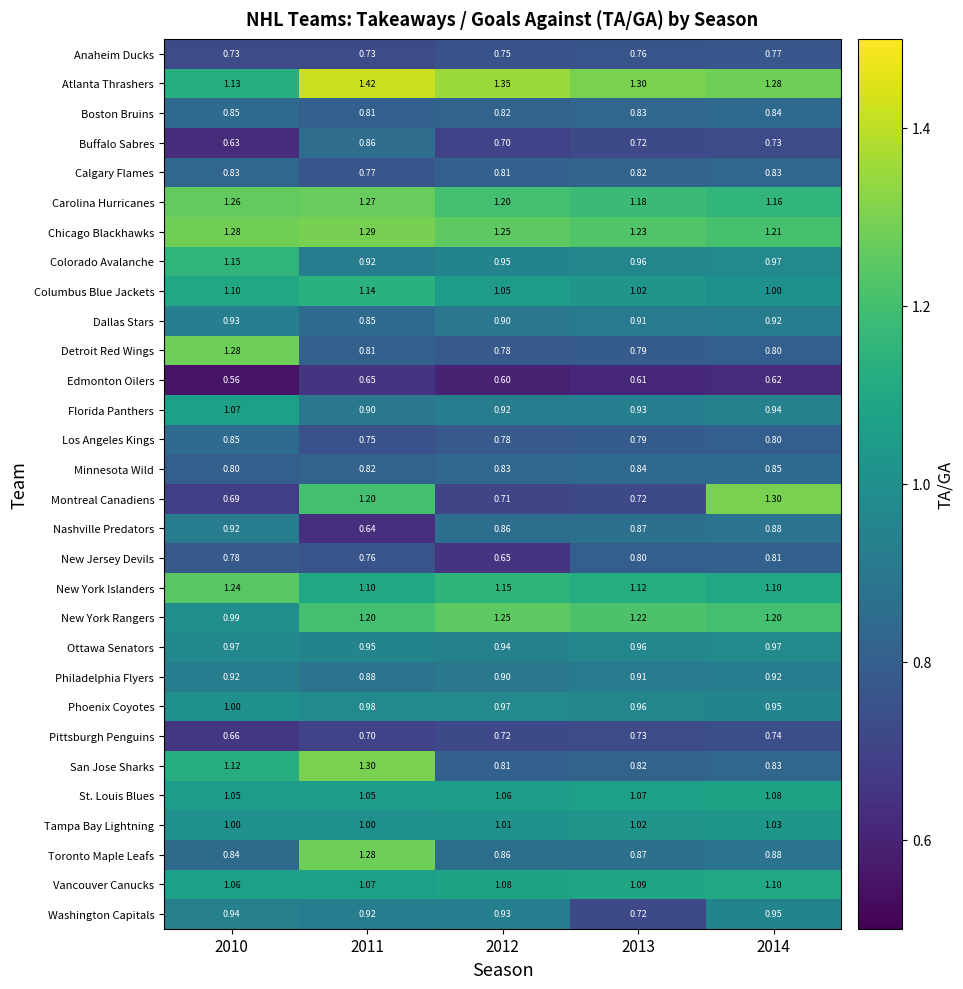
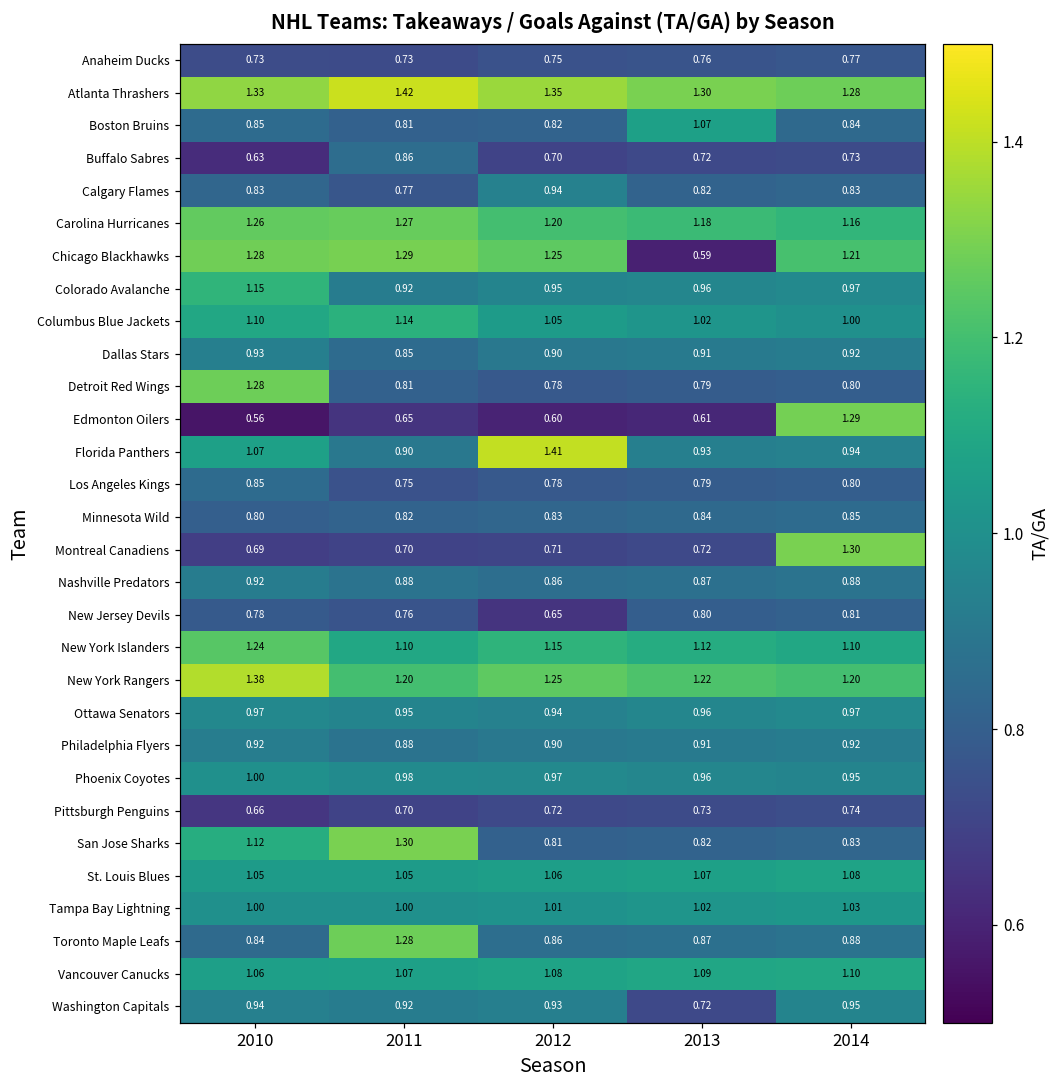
Atlanta Thrashers, 2010: 1.13 -> 1.33
Boston Bruins, 2013: 0.83 -> 1.07
Calgary Flames, 2012: 0.81 -> 0.94
Chicago Blackhawks, 2013: 1.23 -> 0.59
Edmonton Oilers, 2014: 0.62 -> 1.29
Florida Panthers, 2012: 0.92 -> 1.41
Montreal Canadiens, 2011: 1.20 -> 0.70
Nashville Predators, 2011: 0.64 -> 0.88
New York Rangers, 2010: 0.99 -> 1.38
